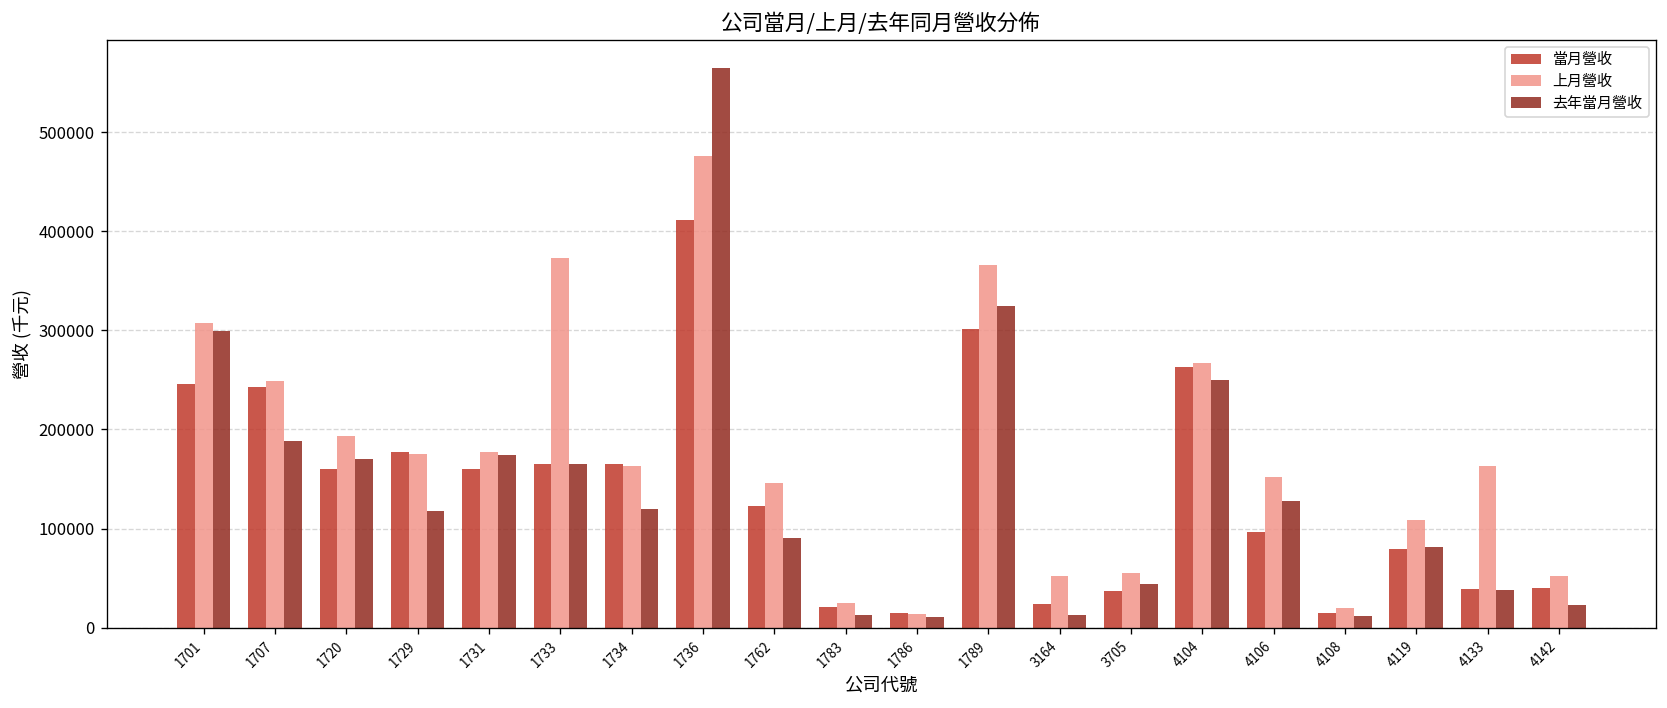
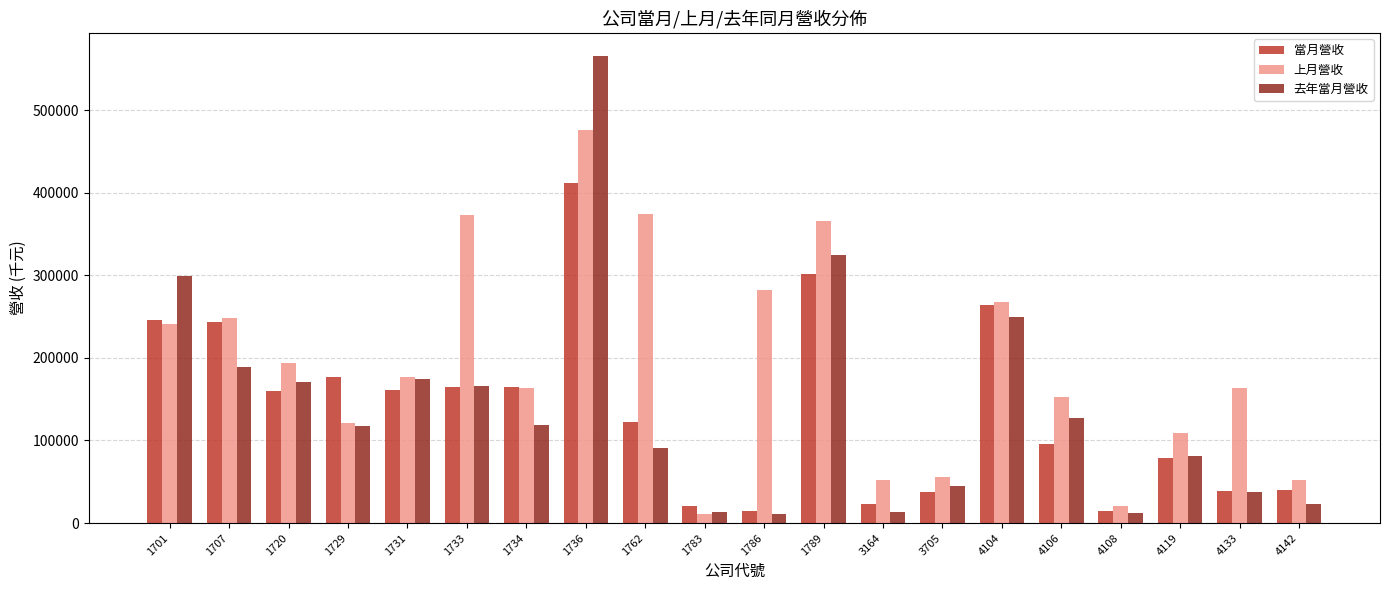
上月營收, 1701: 310000 -> 240000
上月營收, 1729: 170000 -> 120000
上月營收, 1762: 150000 -> 370000
上月營收, 1783: 20000 -> 10000
上月營收, 1786: 10000 -> 280000
